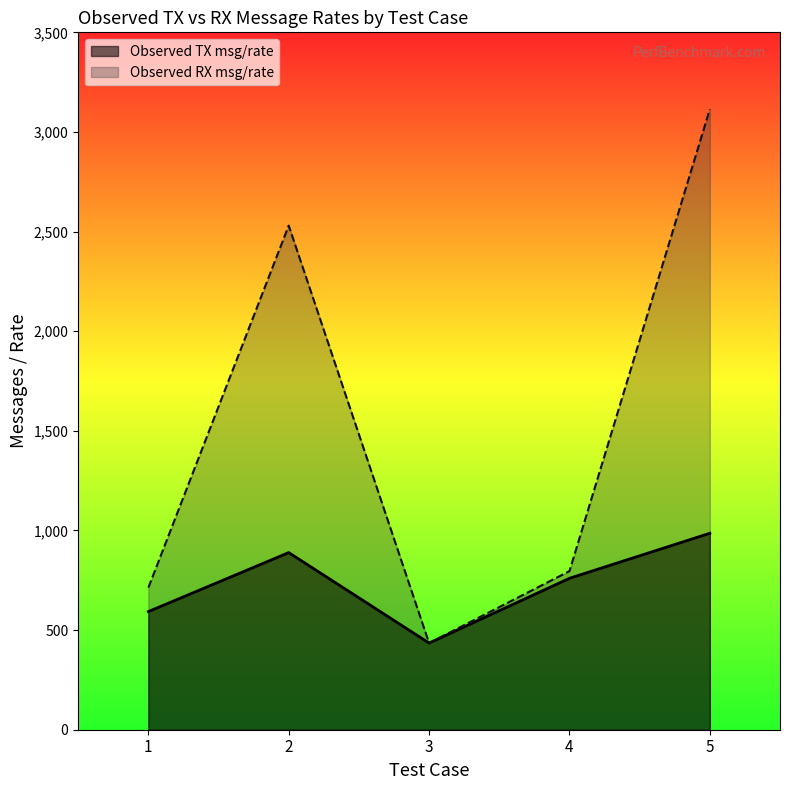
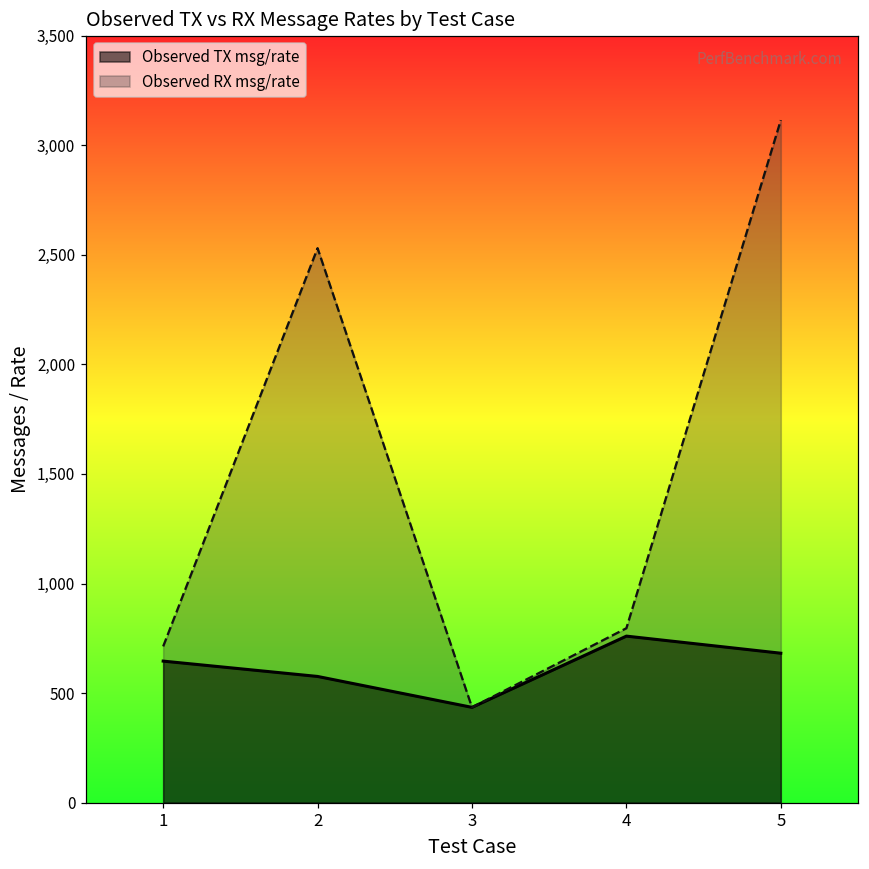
Observed TX msg/rate, 1: 590 -> 650
Observed TX msg/rate, 2: 890 -> 580
Observed TX msg/rate, 5: 990 -> 680
